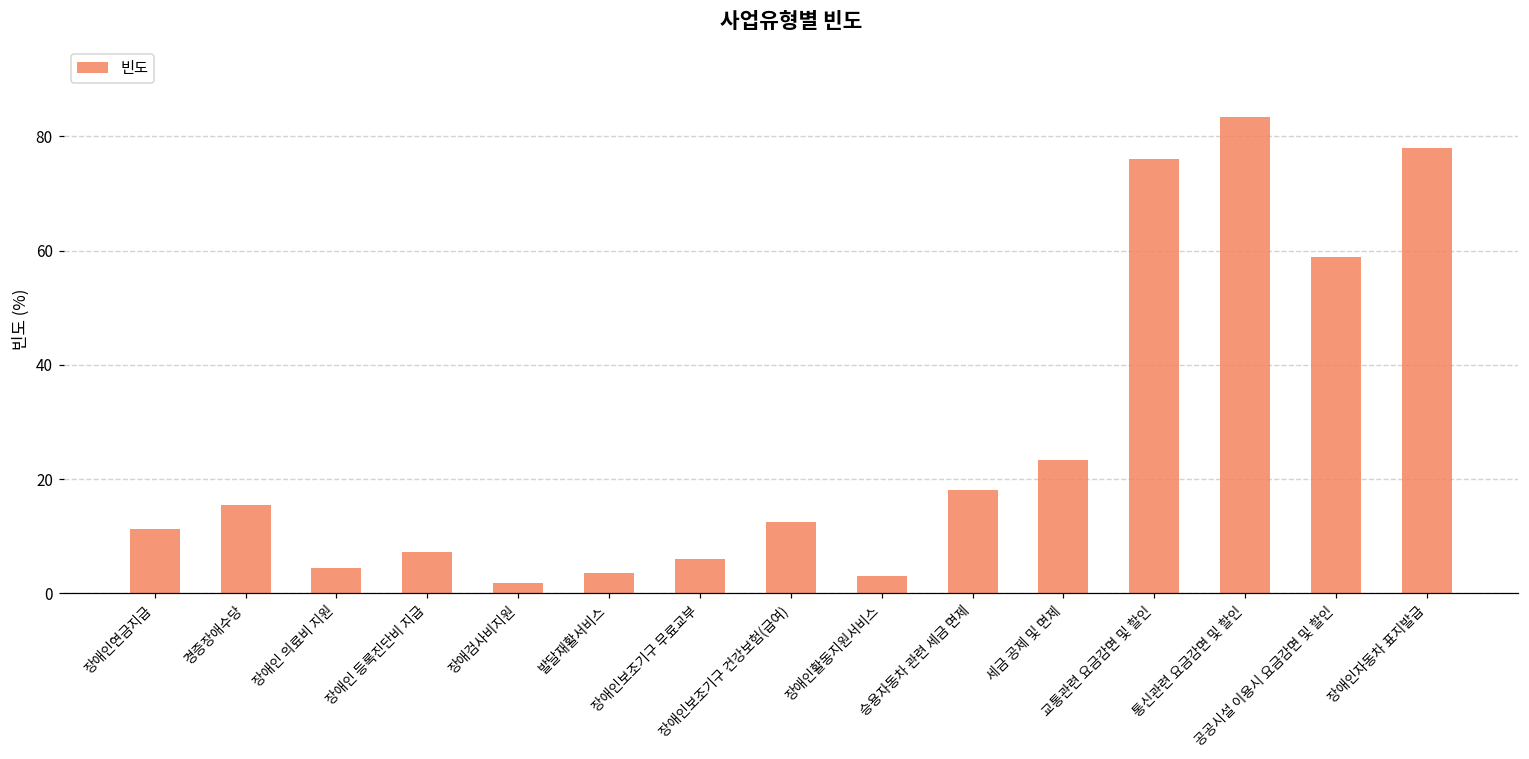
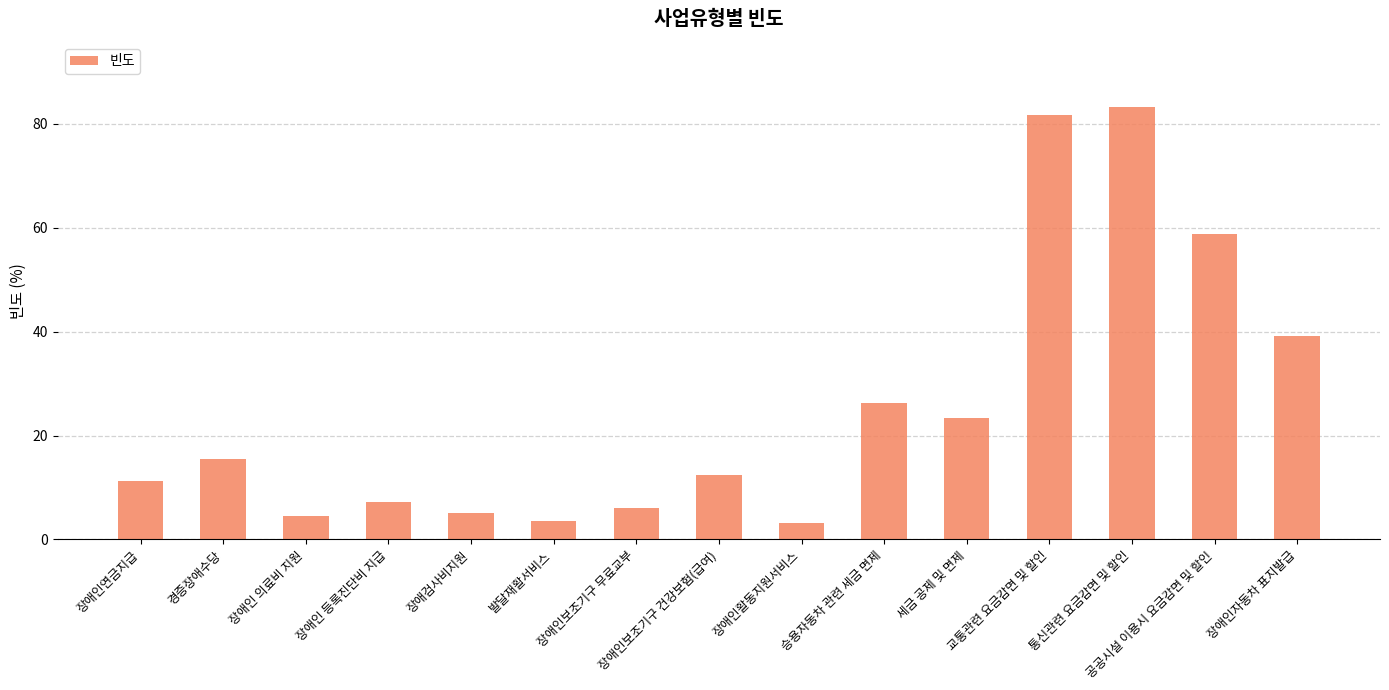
장애검사비지원: 2 -> 5
승용자동차 관련 세금 면제: 18 -> 26
교통관련 요금감면 및 할인: 76 -> 82
장애인자동차 표지발급: 78 -> 39
